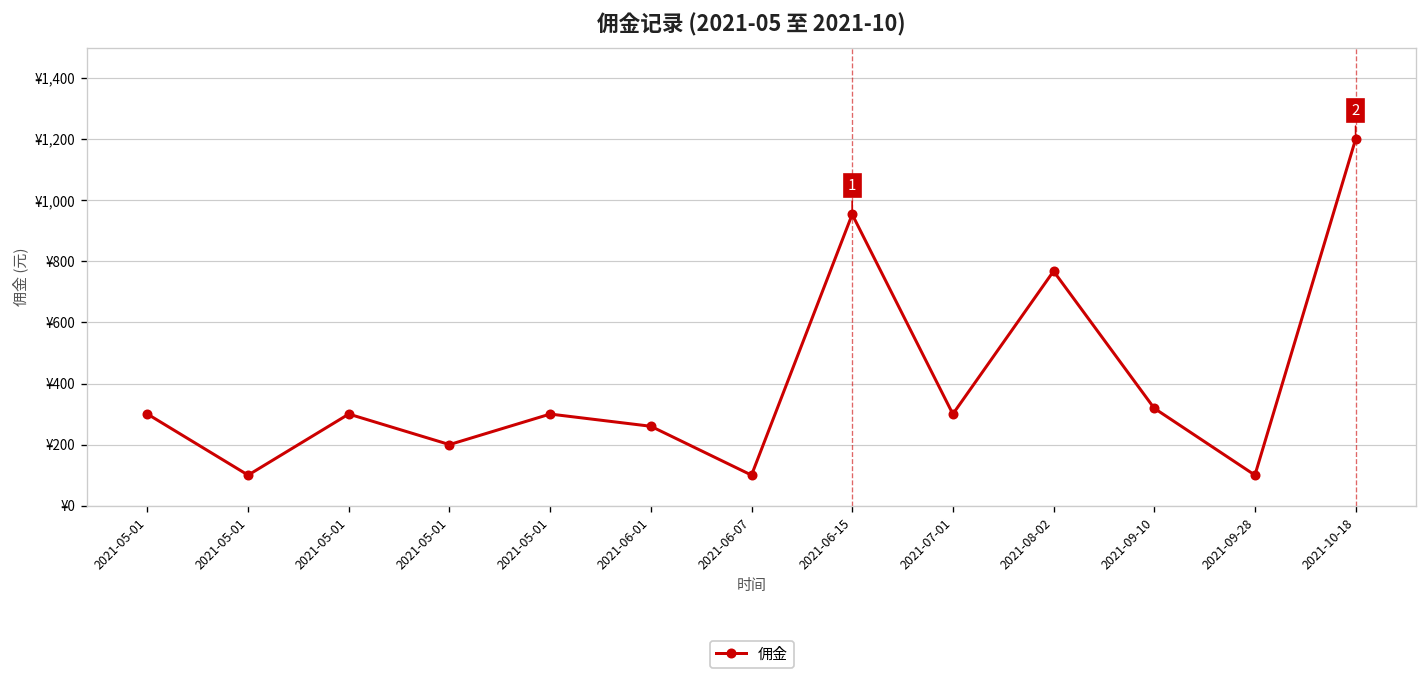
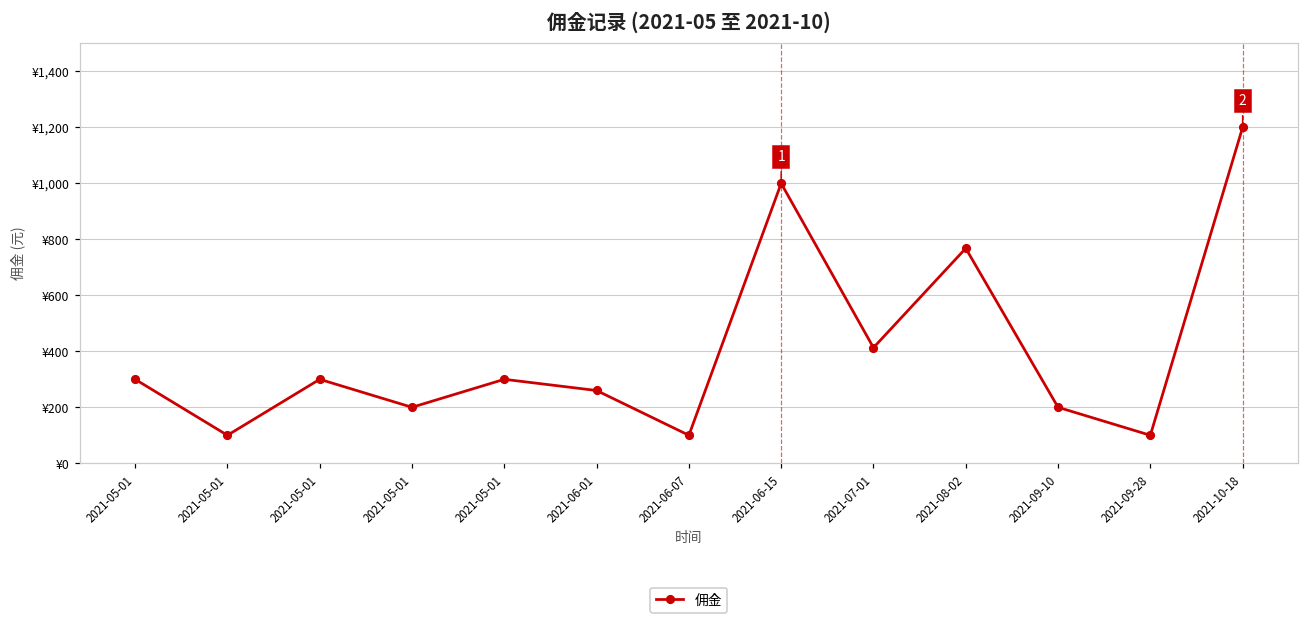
2021-06-15: ¥950 -> ¥1,000
2021-07-01: ¥300 -> ¥410
2021-09-10: ¥320 -> ¥200
